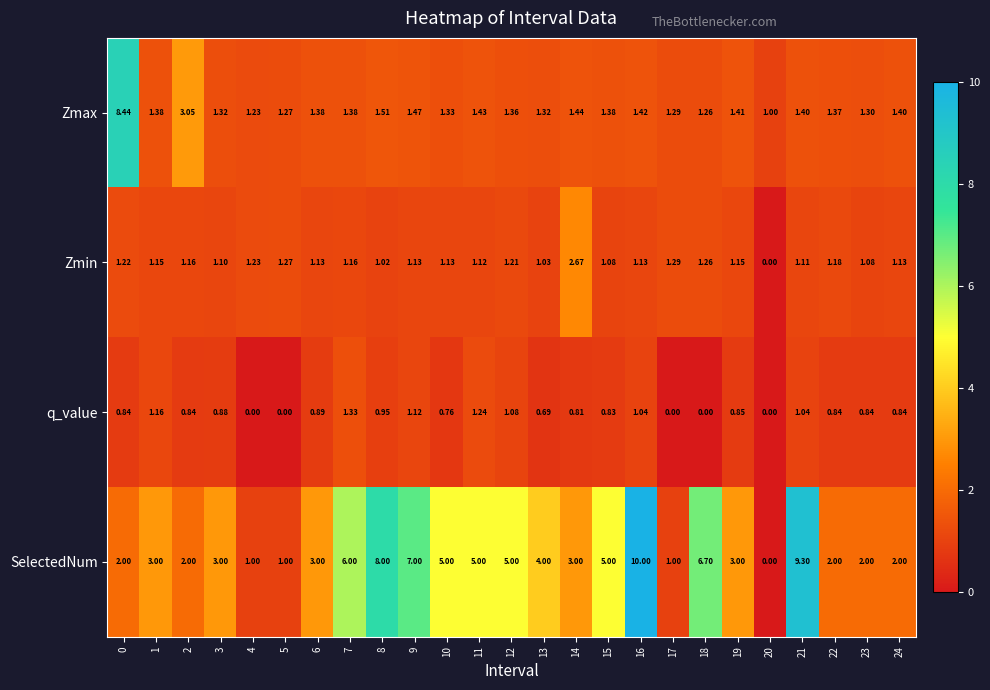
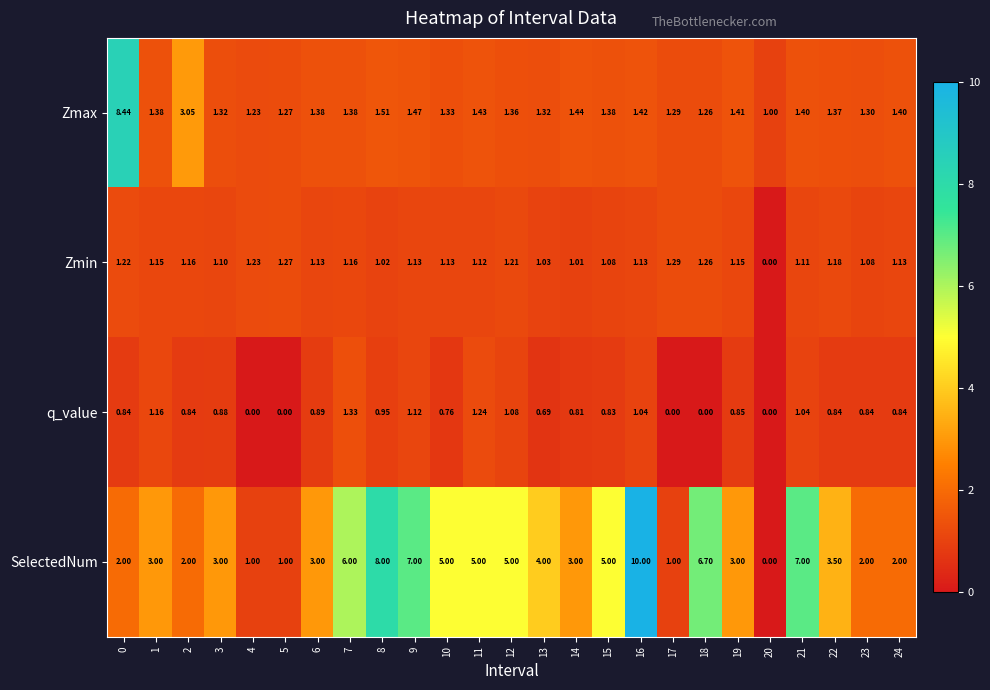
Zmin, 14: 2.67 -> 1.01
SelectedNum, 21: 9.30 -> 7.00
SelectedNum, 22: 2.00 -> 3.50
